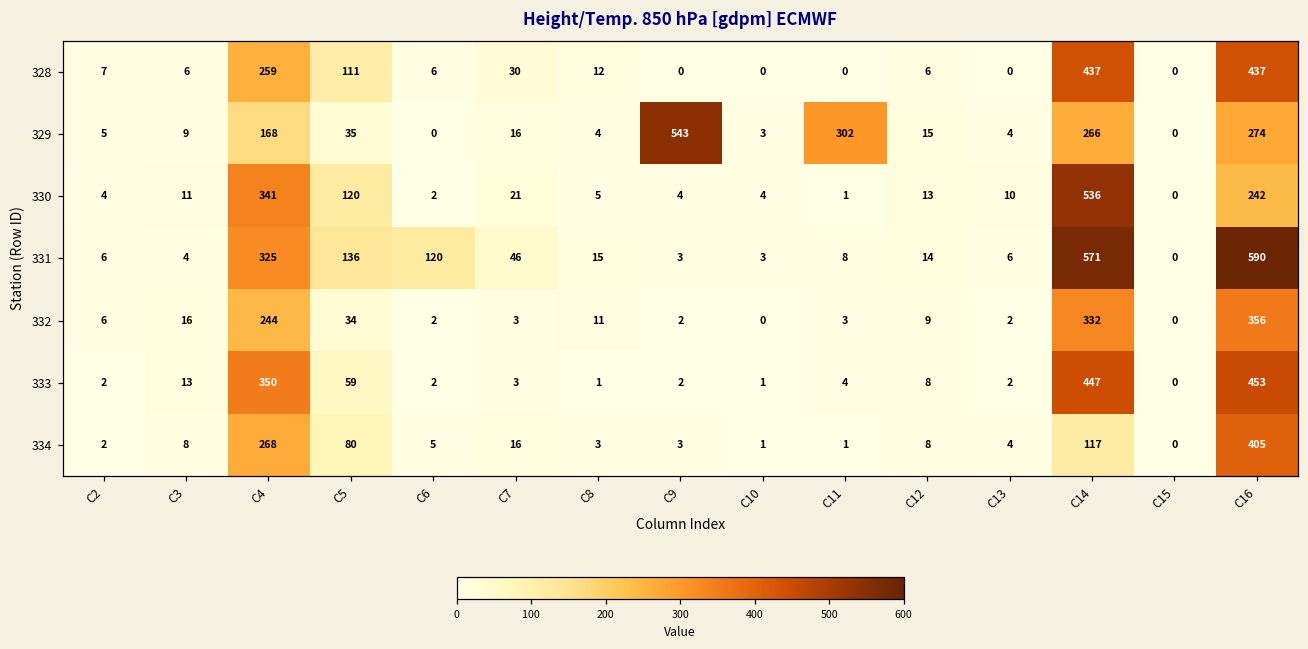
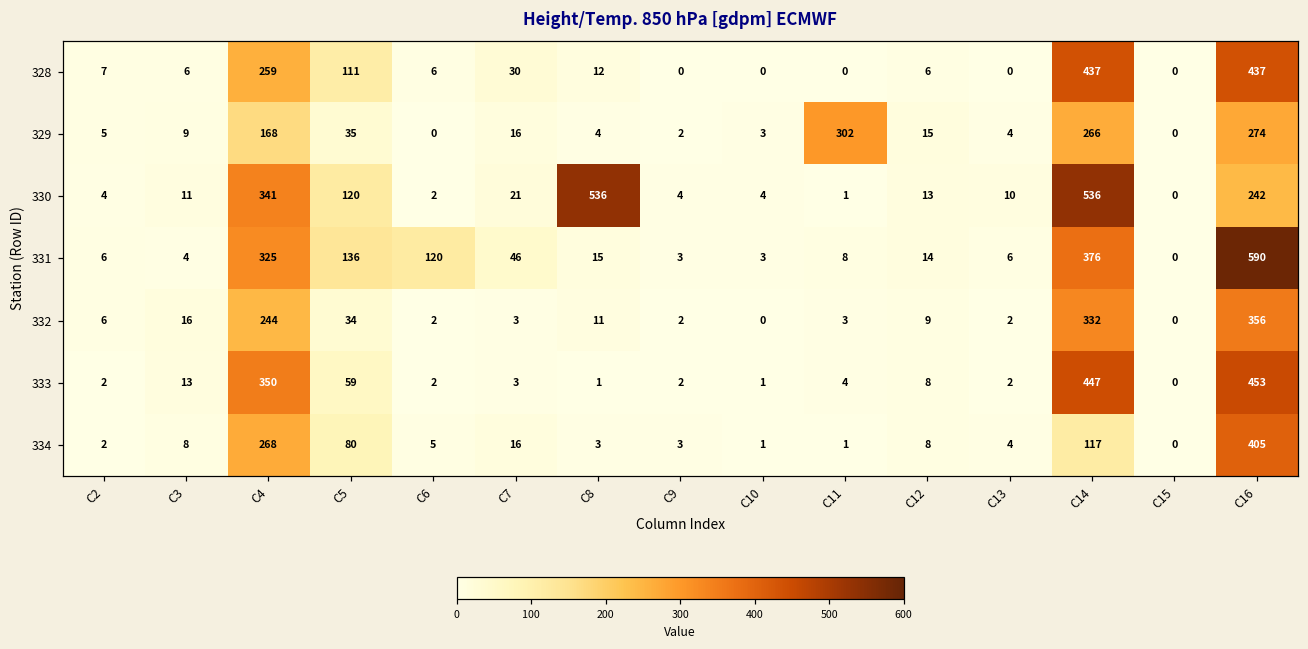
329, C9: 543 -> 2
330, C8: 5 -> 536
331, C14: 571 -> 376
